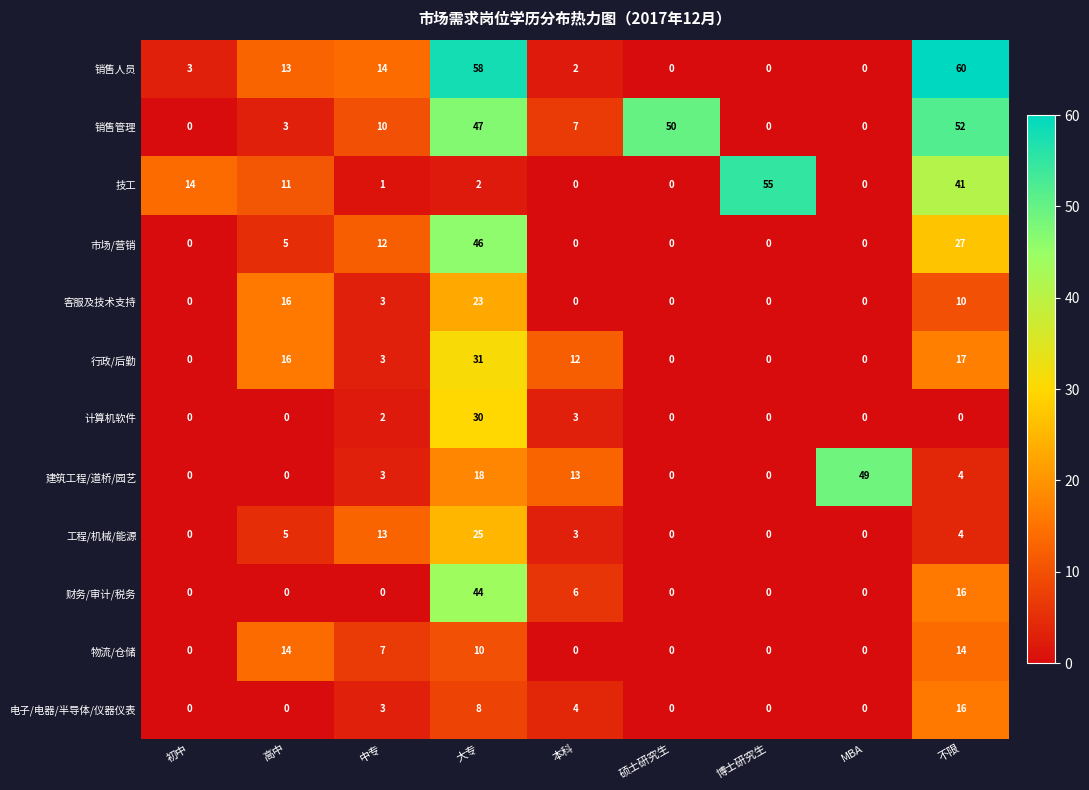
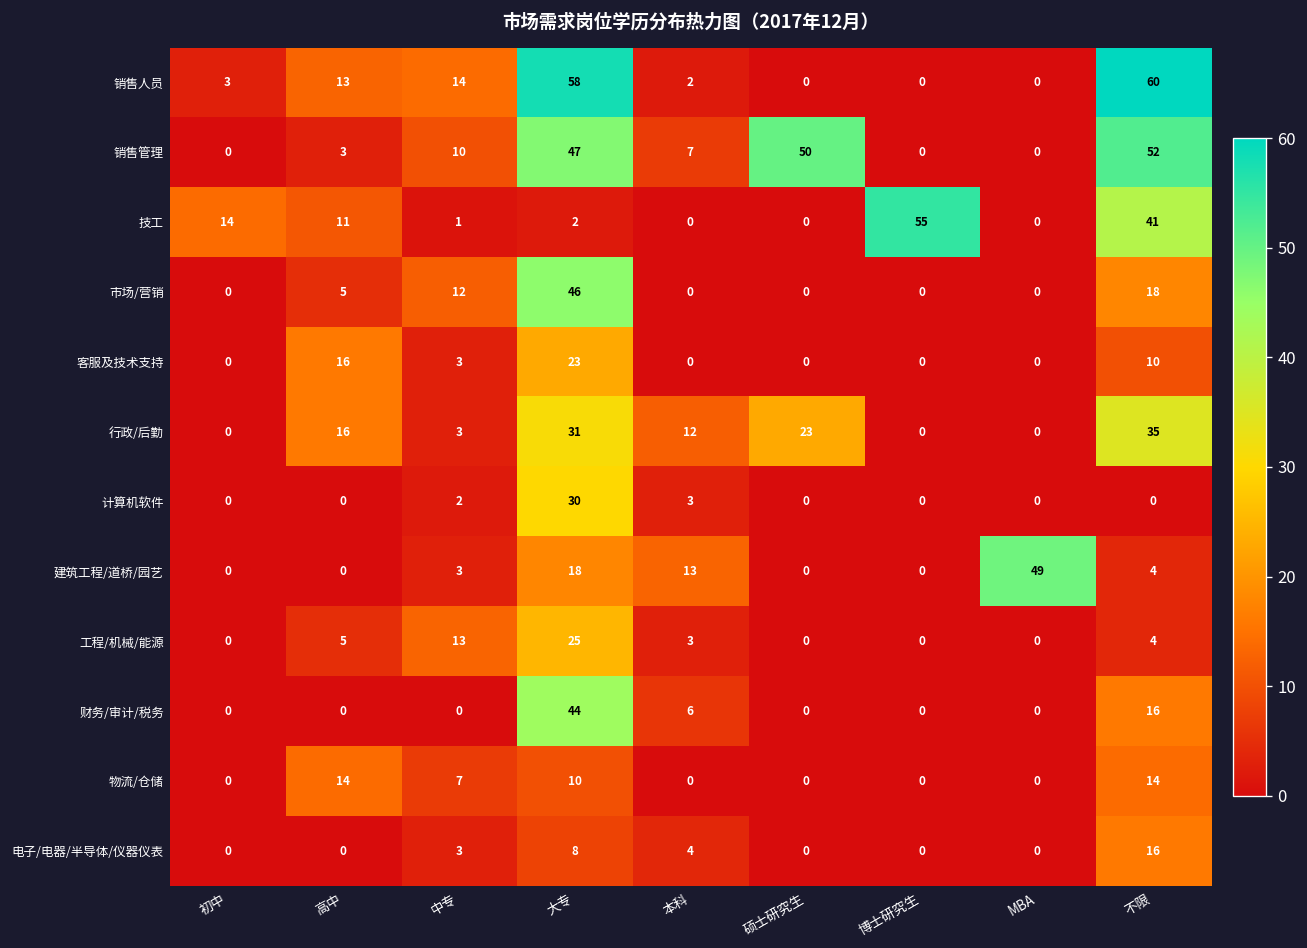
市场/营销, 不限: 27 -> 18
行政/后勤, 硕士研究生: 0 -> 23
行政/后勤, 不限: 17 -> 35
